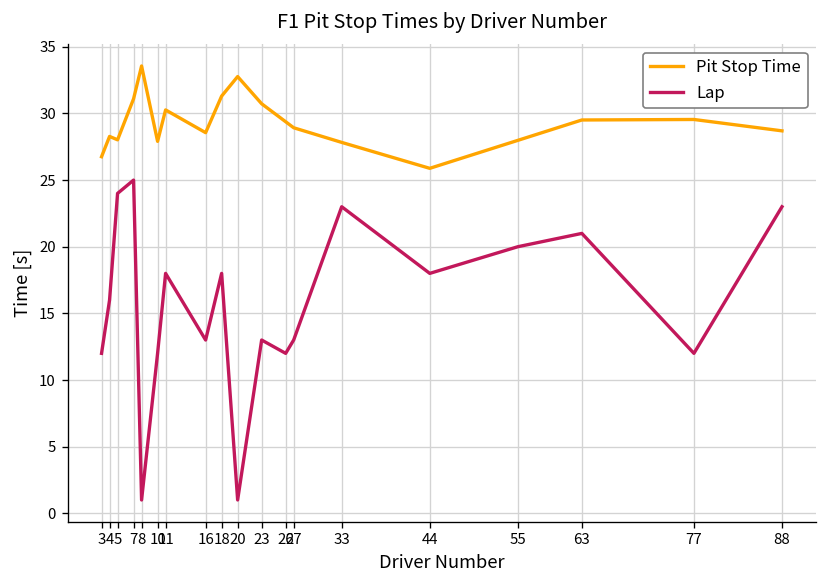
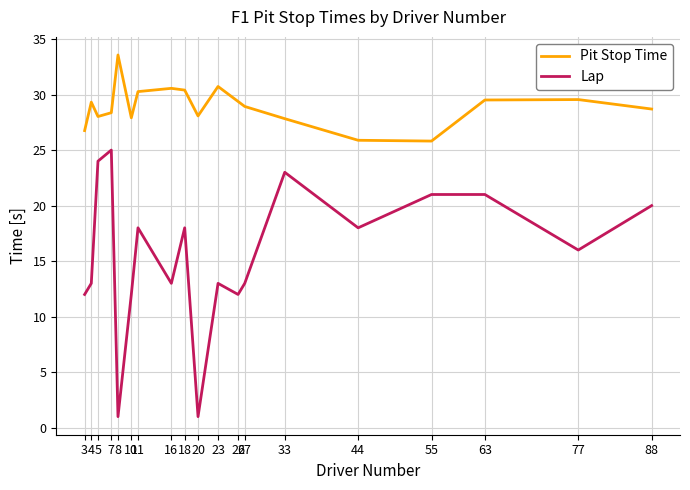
Pit Stop Time, 4: 28.3 -> 29.3
Lap, 4: 16 -> 13
Pit Stop Time, 7: 31.1 -> 28.4
Pit Stop Time, 16: 28.6 -> 30.6
Pit Stop Time, 18: 31.3 -> 30.4
Pit Stop Time, 20: 32.8 -> 28.1
Pit Stop Time, 55: 28.0 -> 25.8
Lap, 55: 20 -> 21
Lap, 77: 12 -> 16
Lap, 88: 23 -> 20
